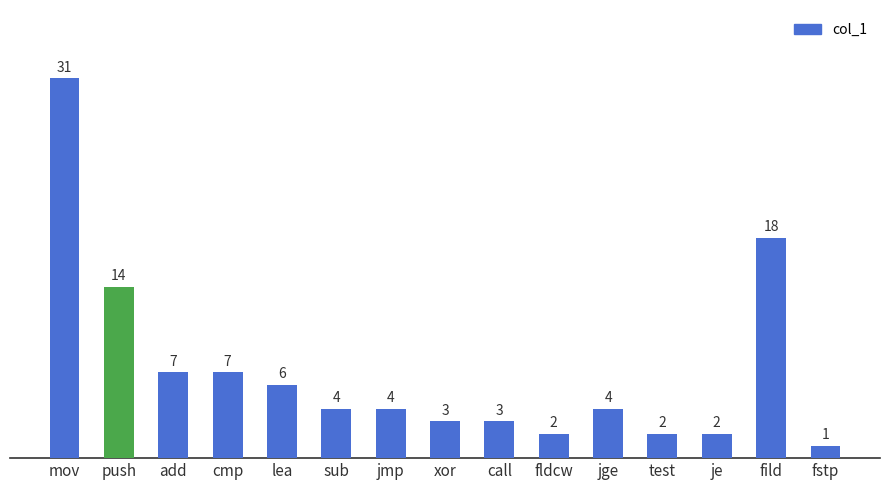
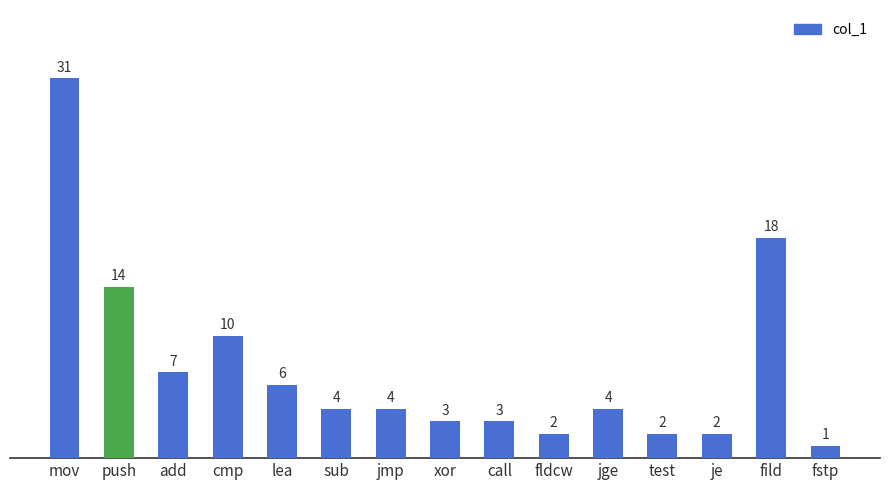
cmp: 7 -> 10
